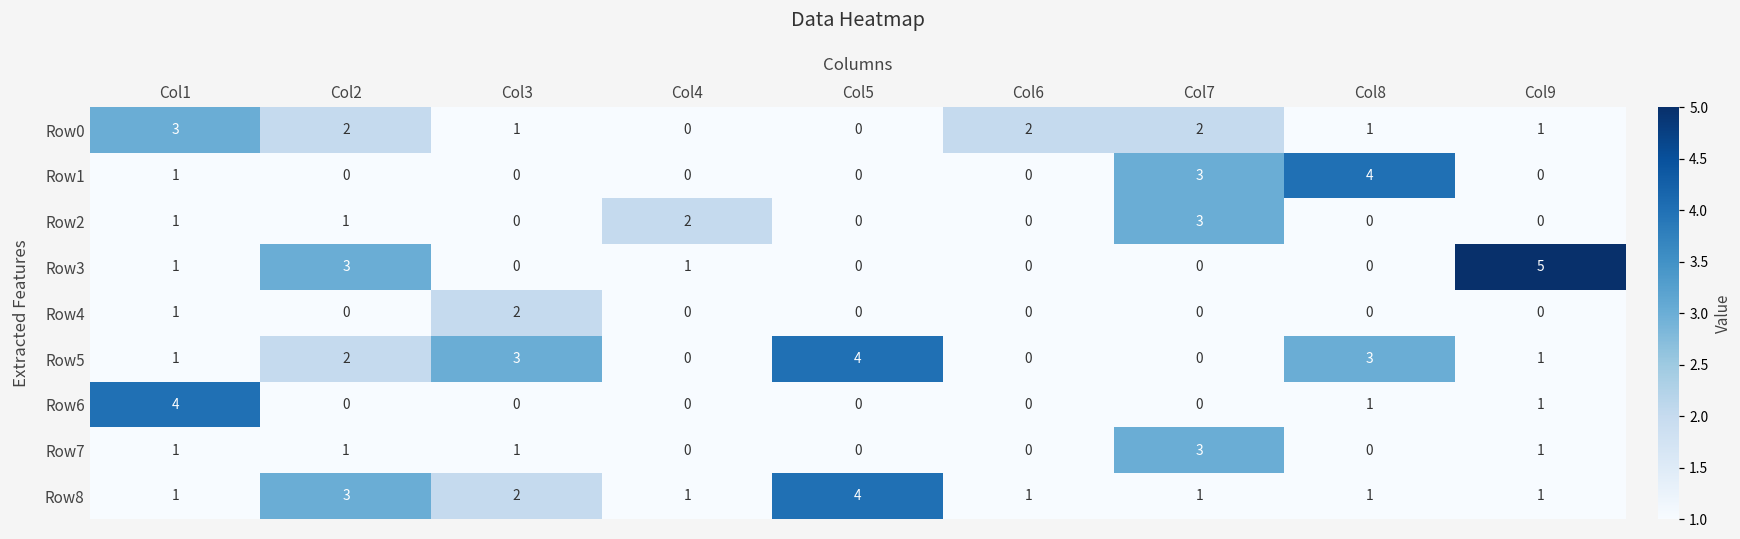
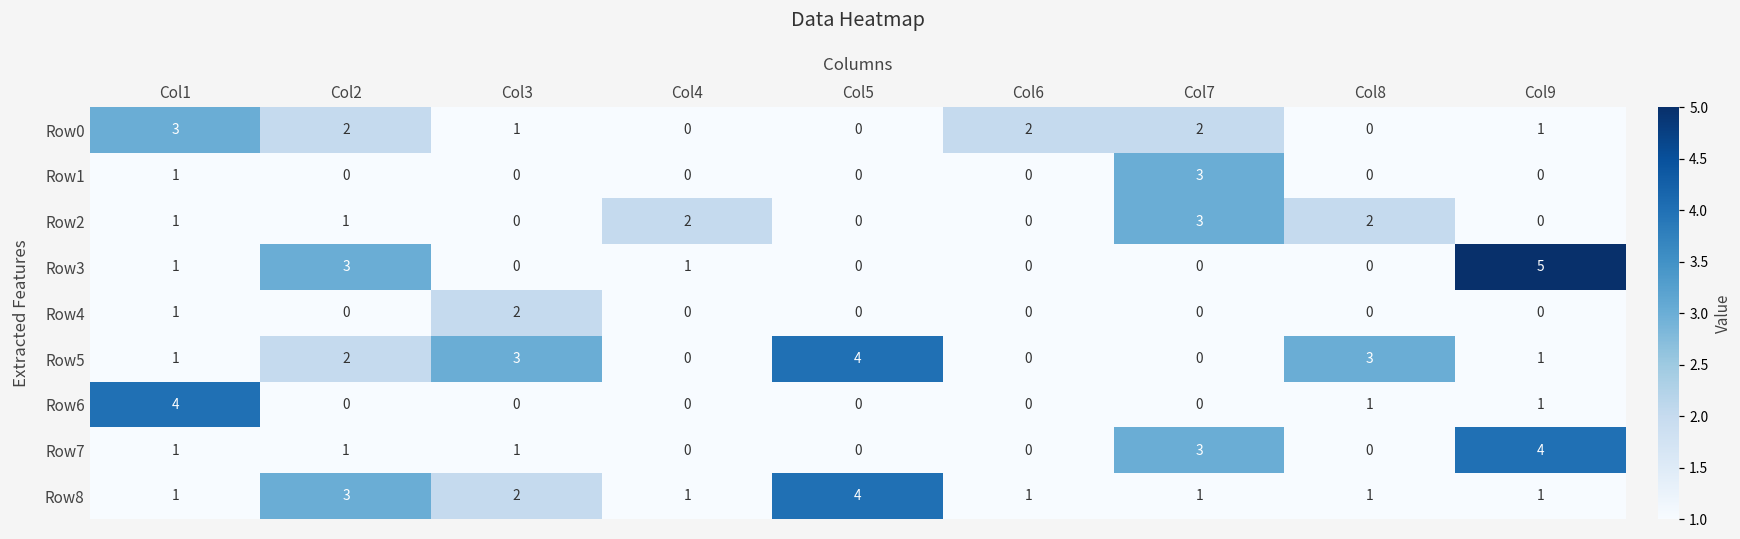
Row0, Col8: 1 -> 0
Row1, Col8: 4 -> 0
Row2, Col8: 0 -> 2
Row7, Col9: 1 -> 4
